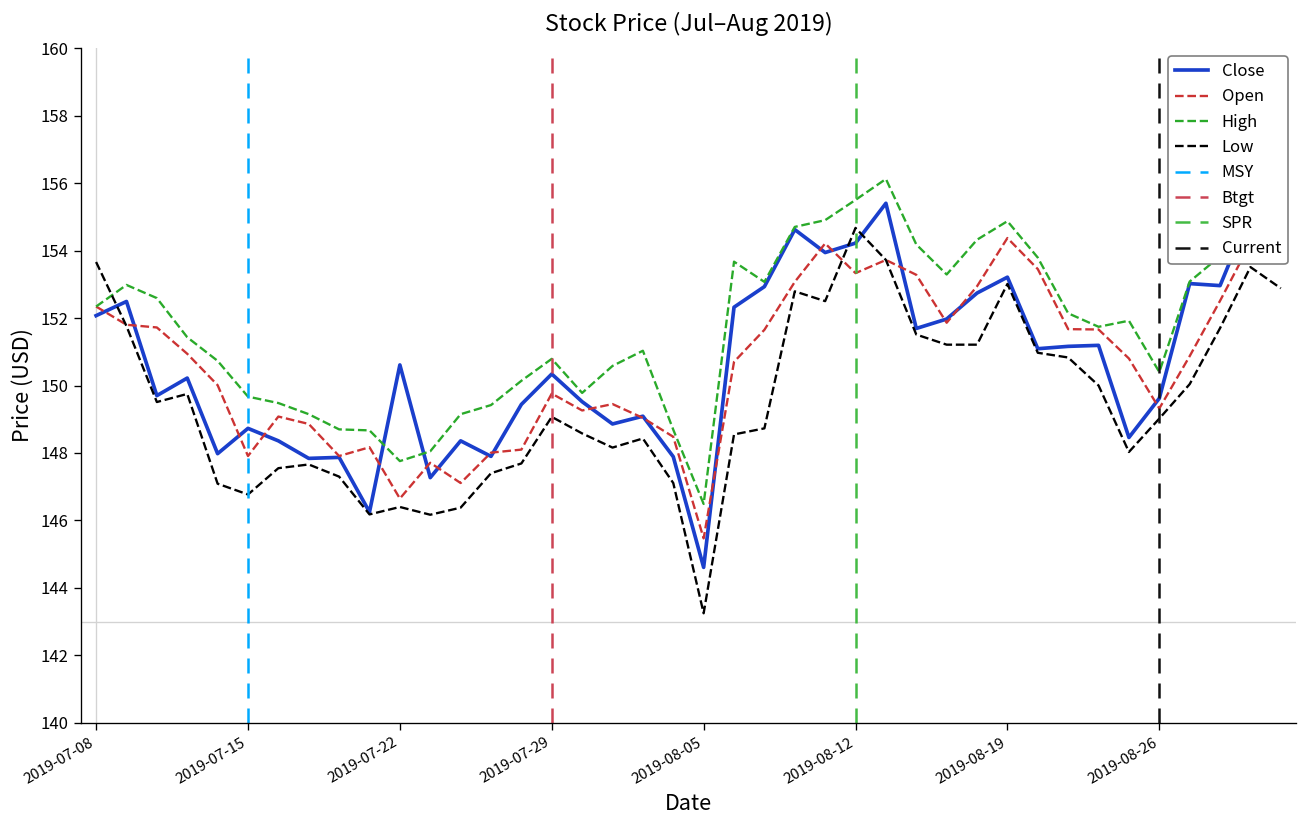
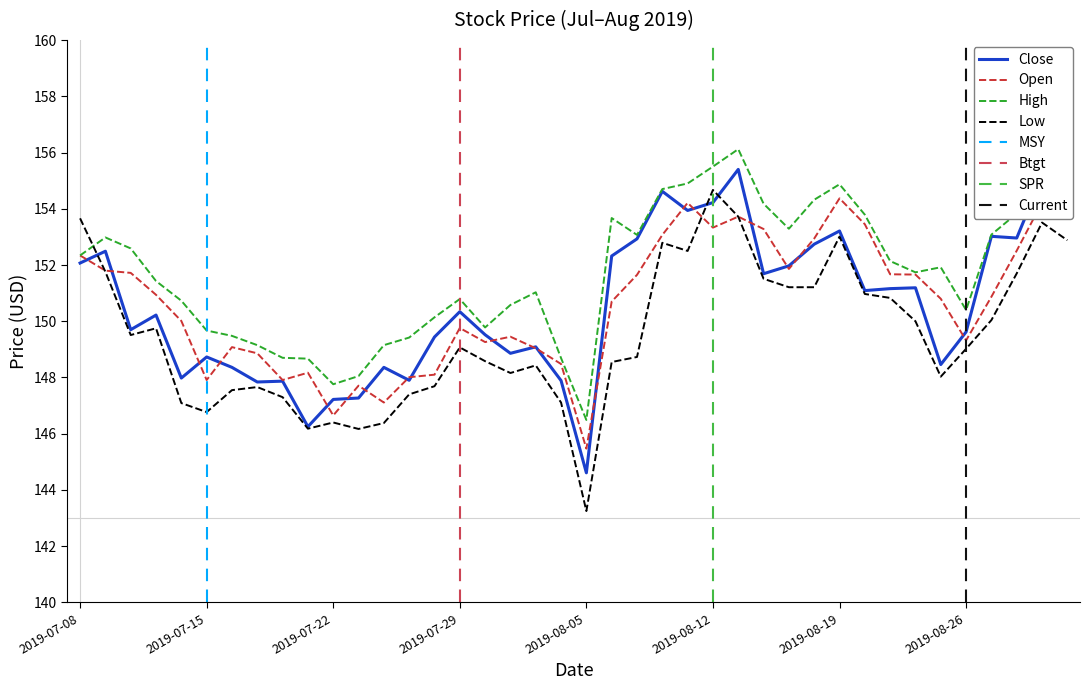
Close, 2019-07-22: 150.6 -> 147.2
